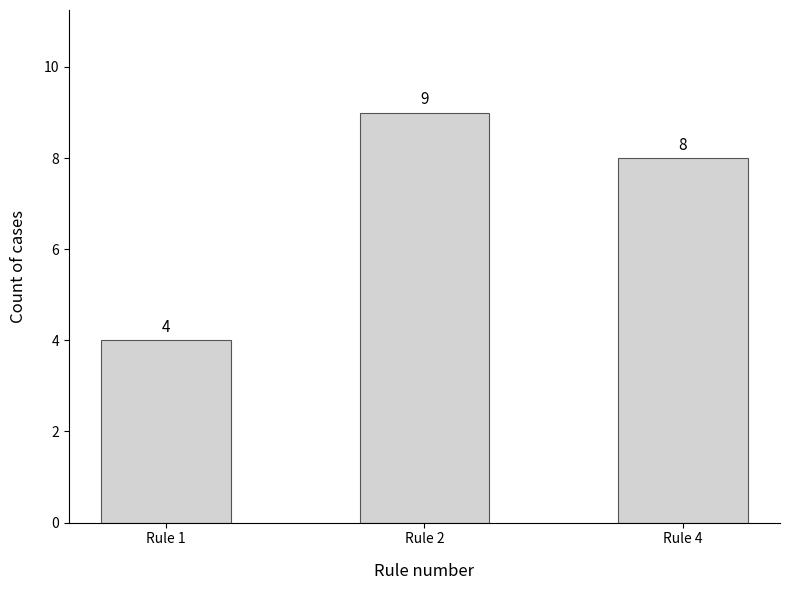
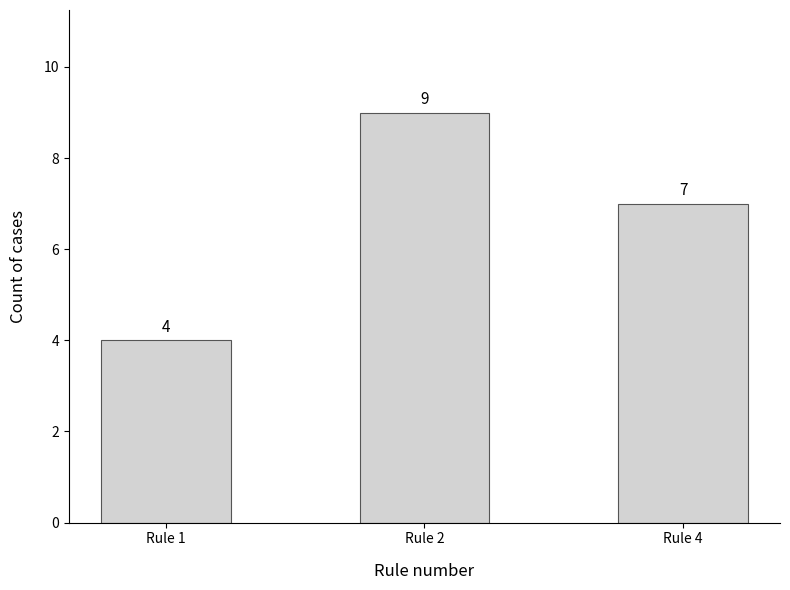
Rule 4: 8 -> 7
